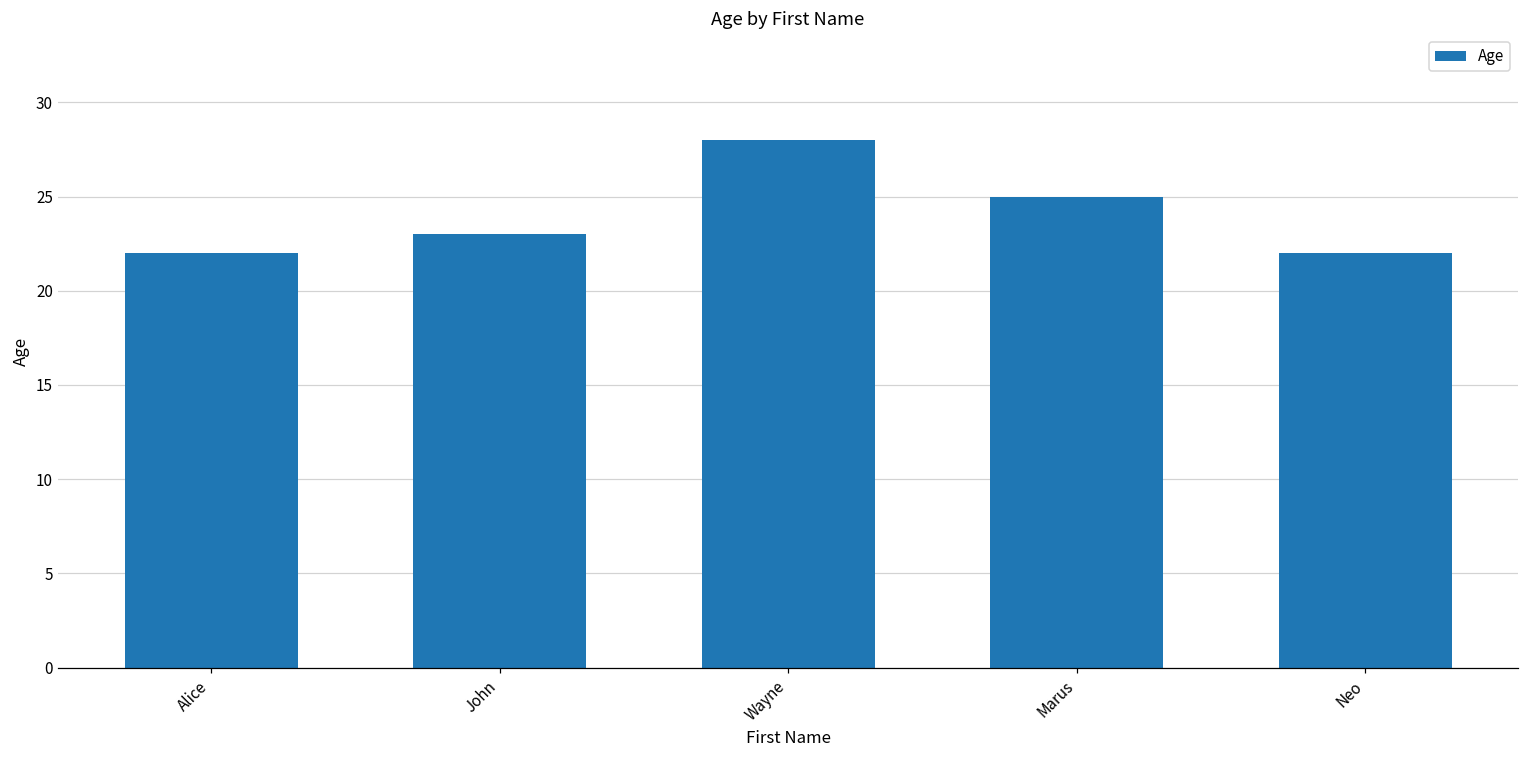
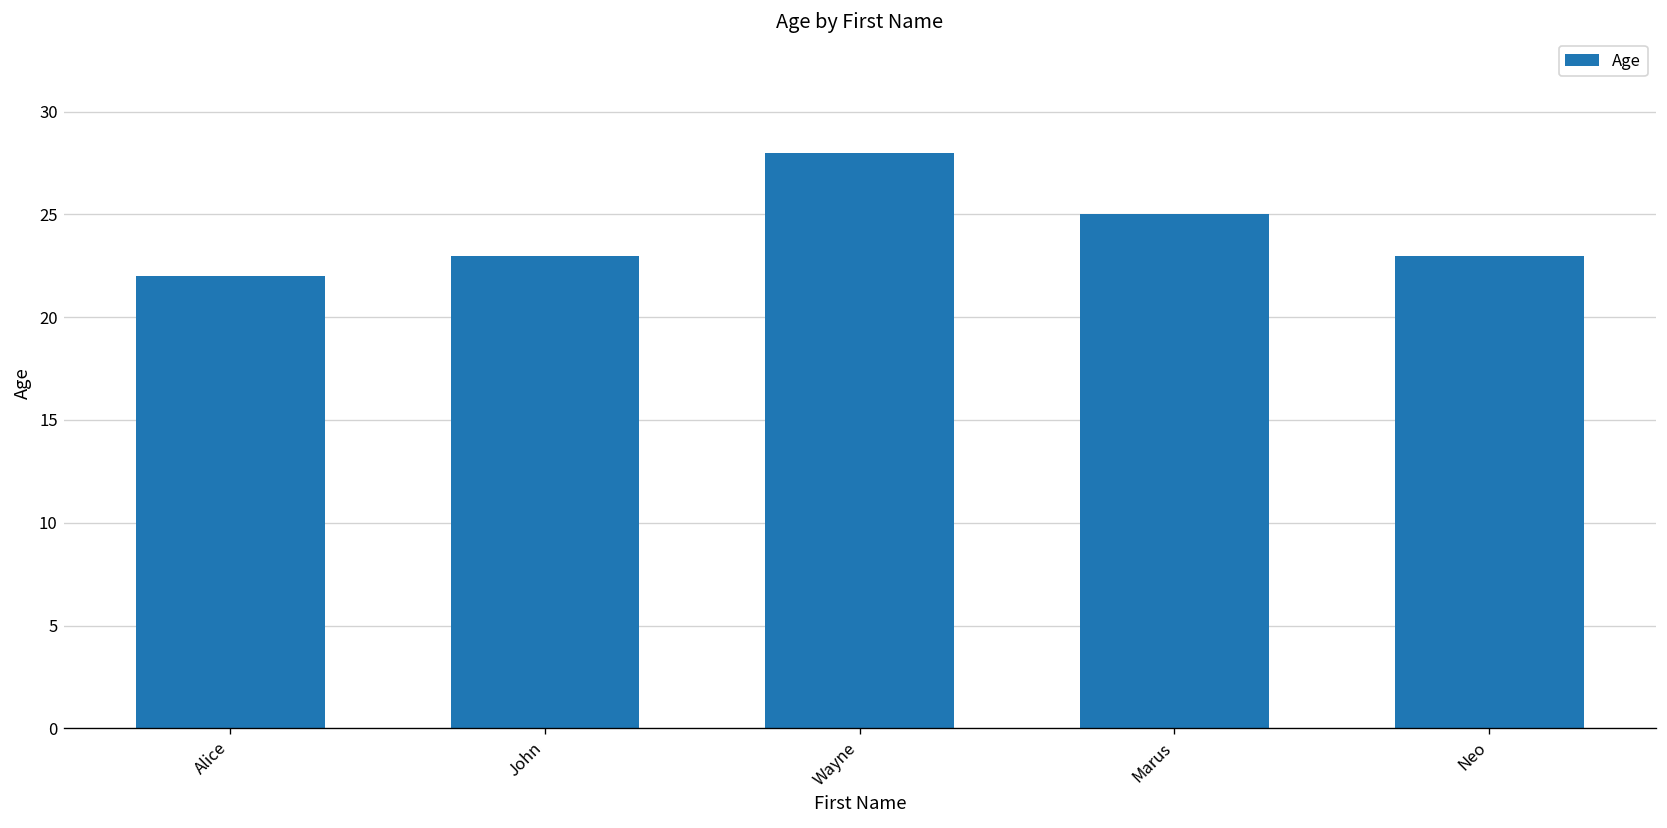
Neo: 22 -> 23
